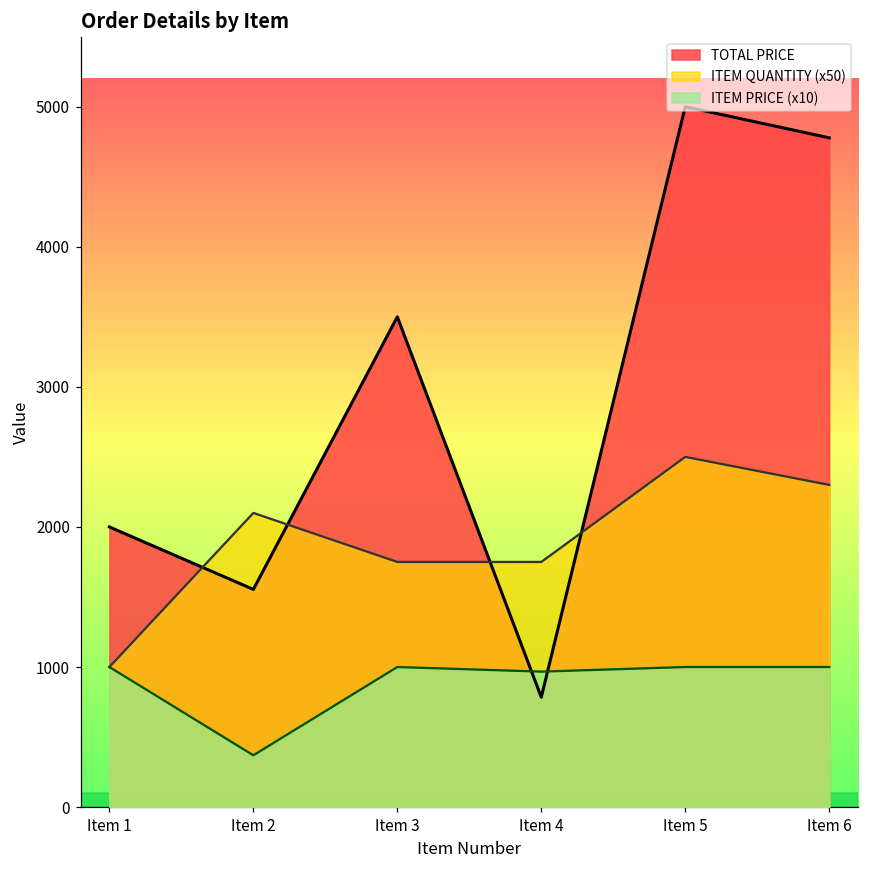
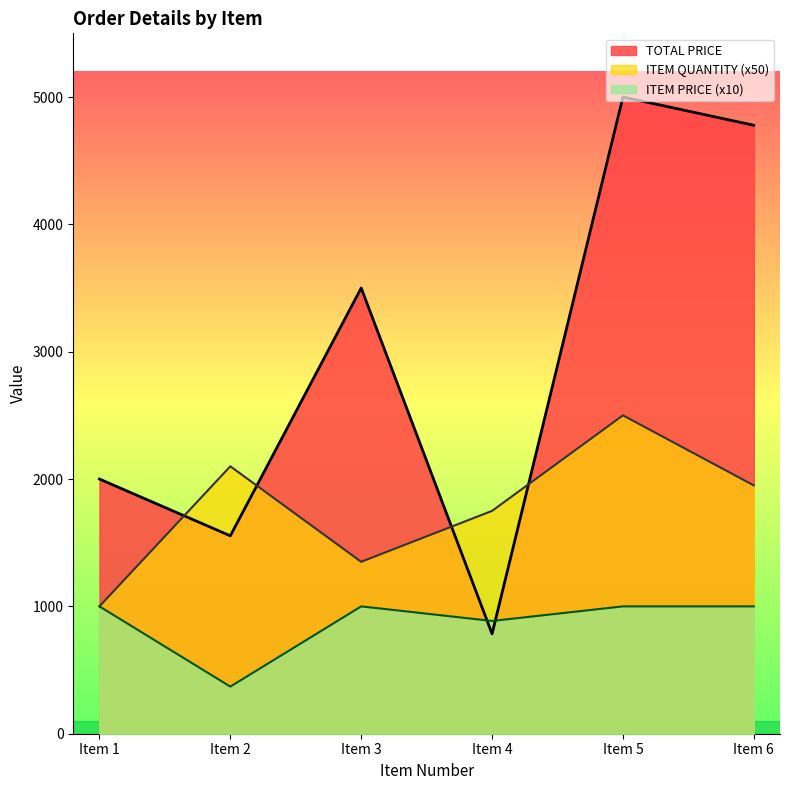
ITEM QUANTITY (x50), Item 3: 1750 -> 1350
ITEM PRICE (x10), Item 4: 970 -> 890
ITEM QUANTITY (x50), Item 6: 2300 -> 1950
